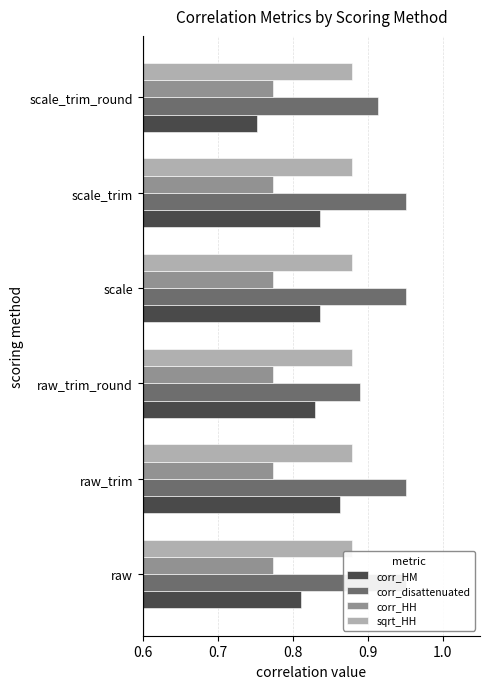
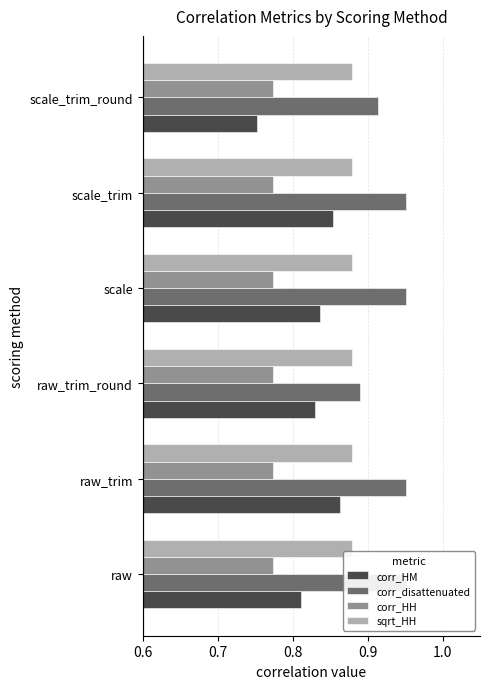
corr_HM, scale_trim: 0.84 -> 0.85
